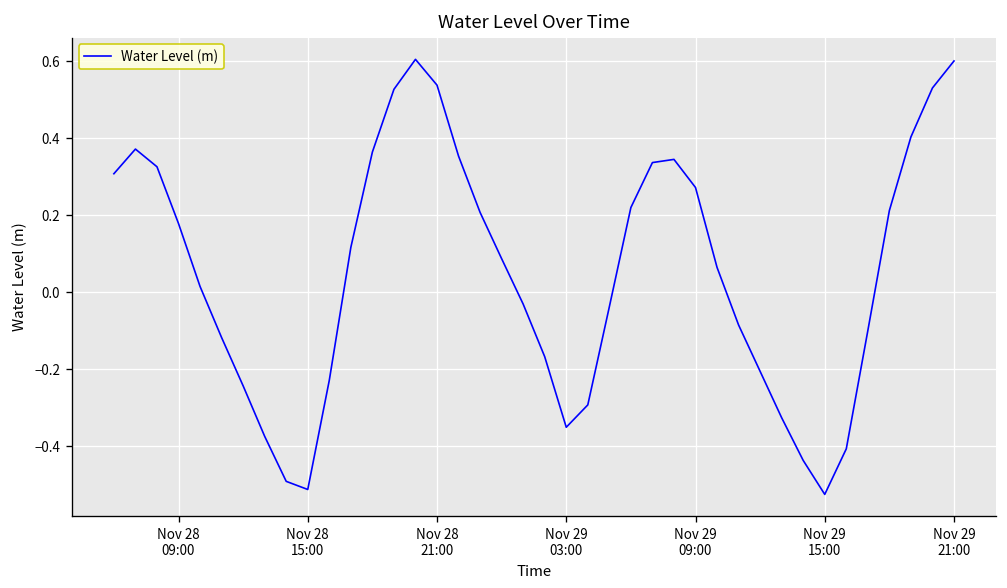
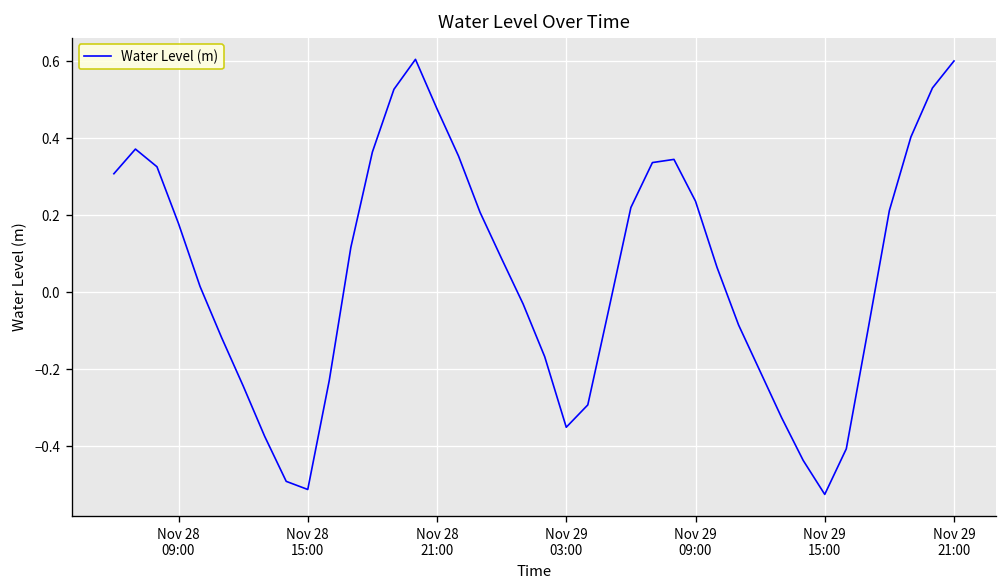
Nov 28 21:00: 0.54 -> 0.48
Nov 29 09:00: 0.27 -> 0.24
